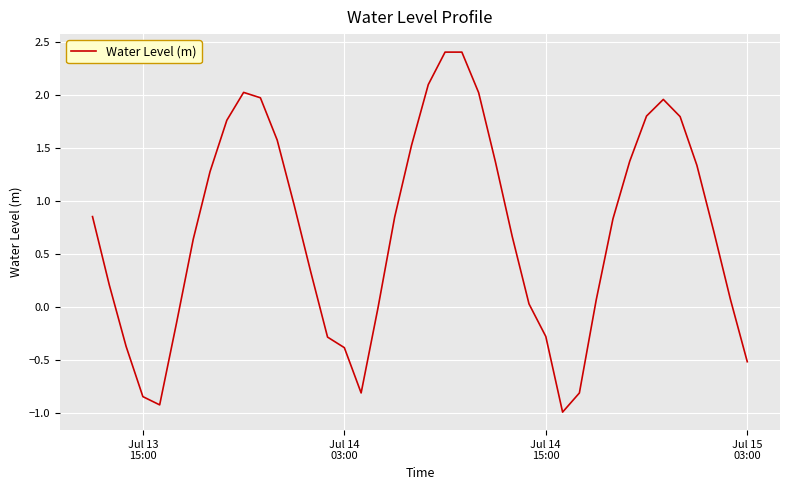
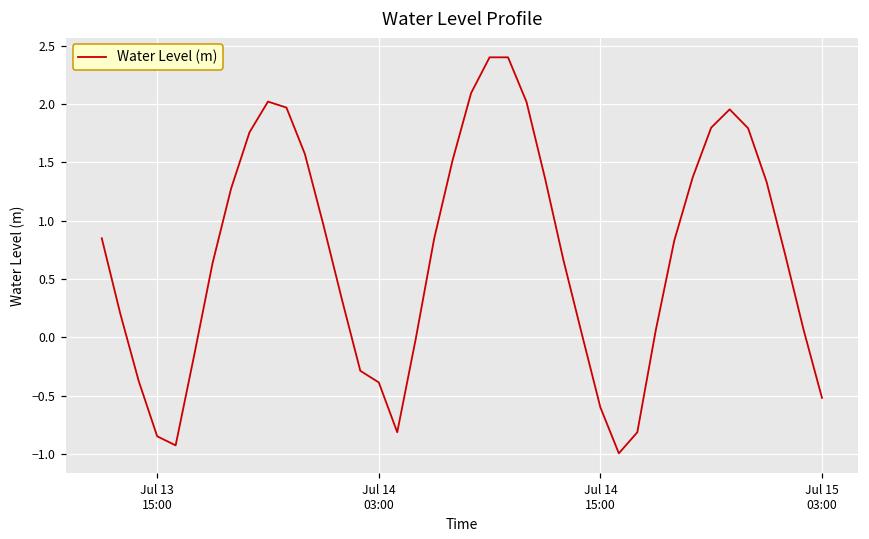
Jul 14 15:00: -0.28 -> -0.60
